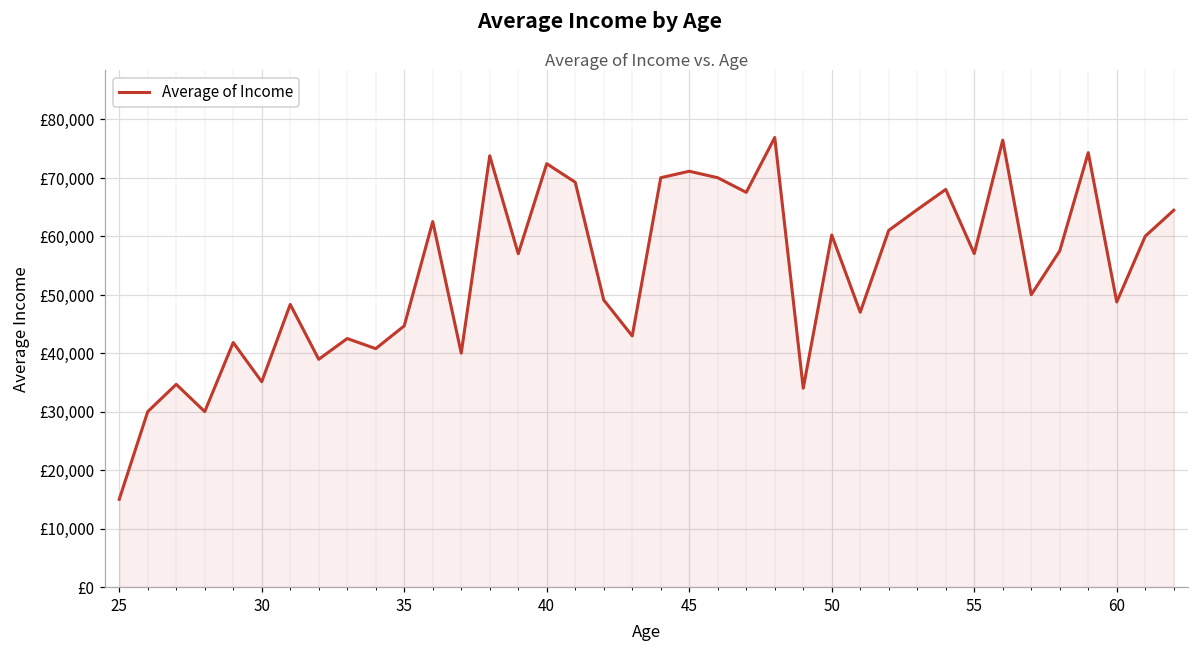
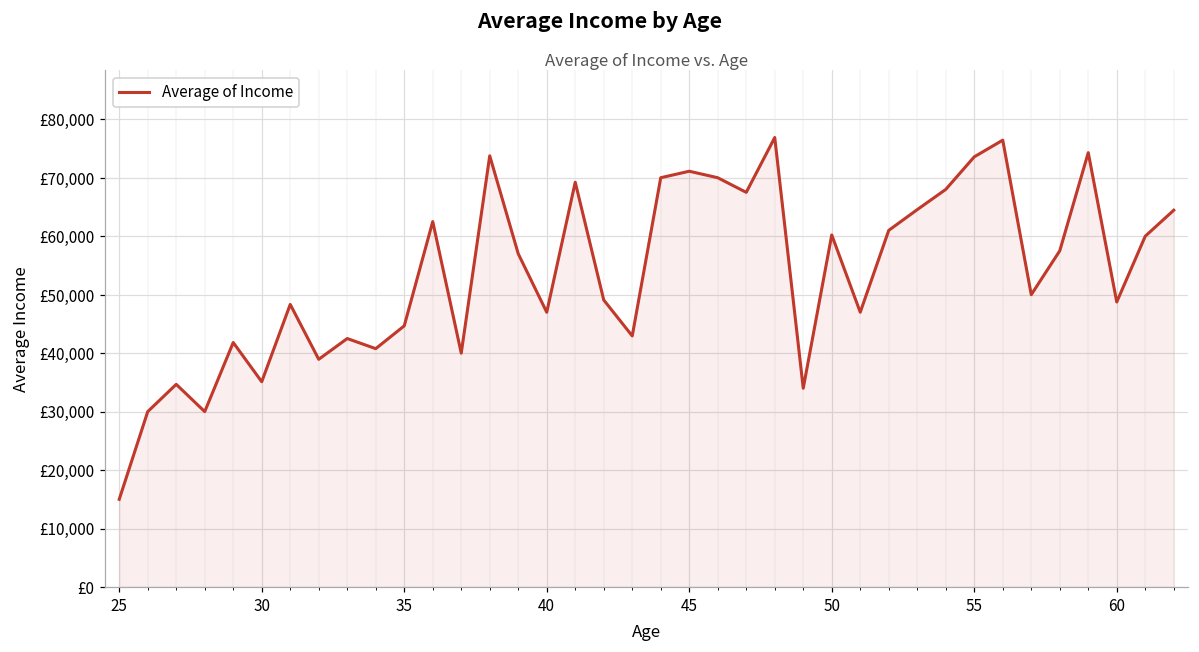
40: £72,000 -> £47,000
55: £57,000 -> £74,000
